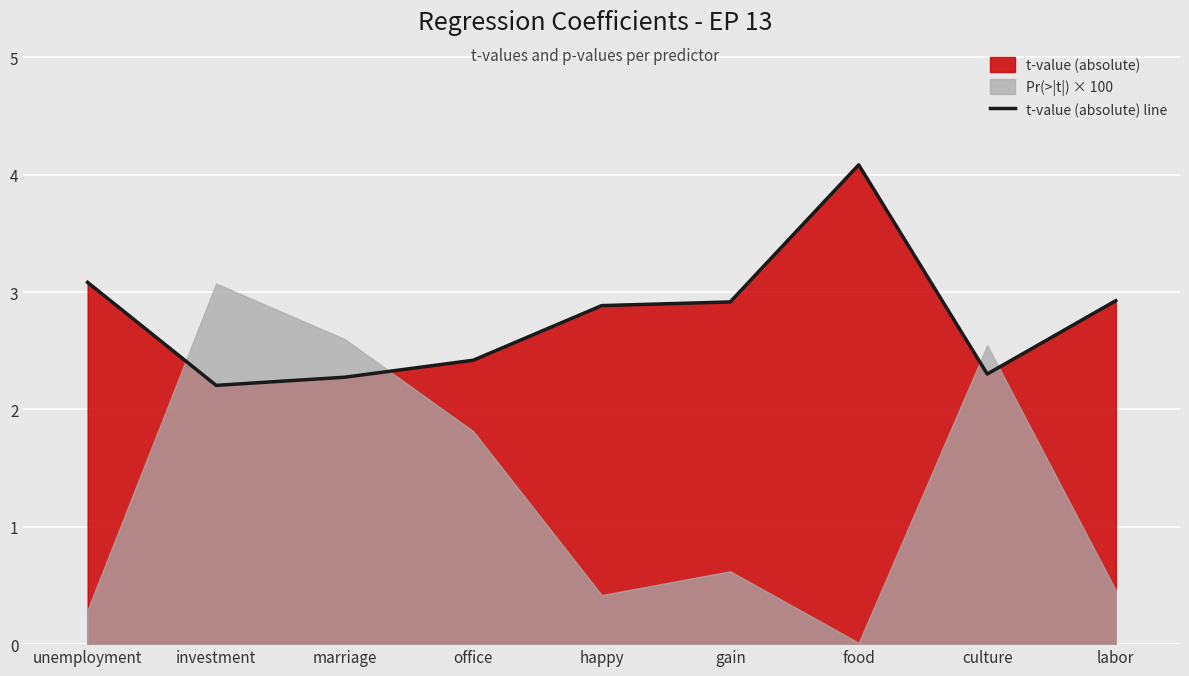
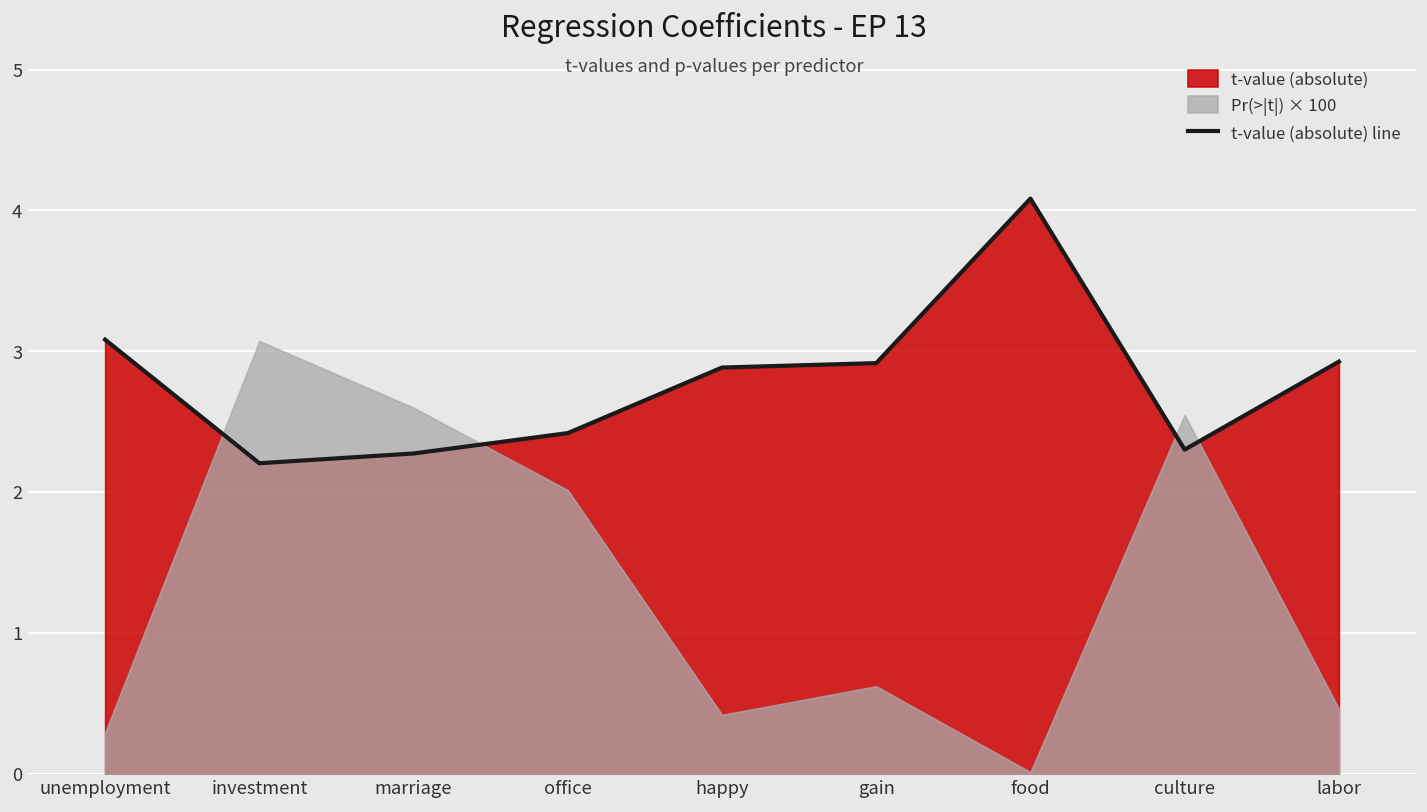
Pr(>|t|) × 100, office: 1.81 -> 2.01
